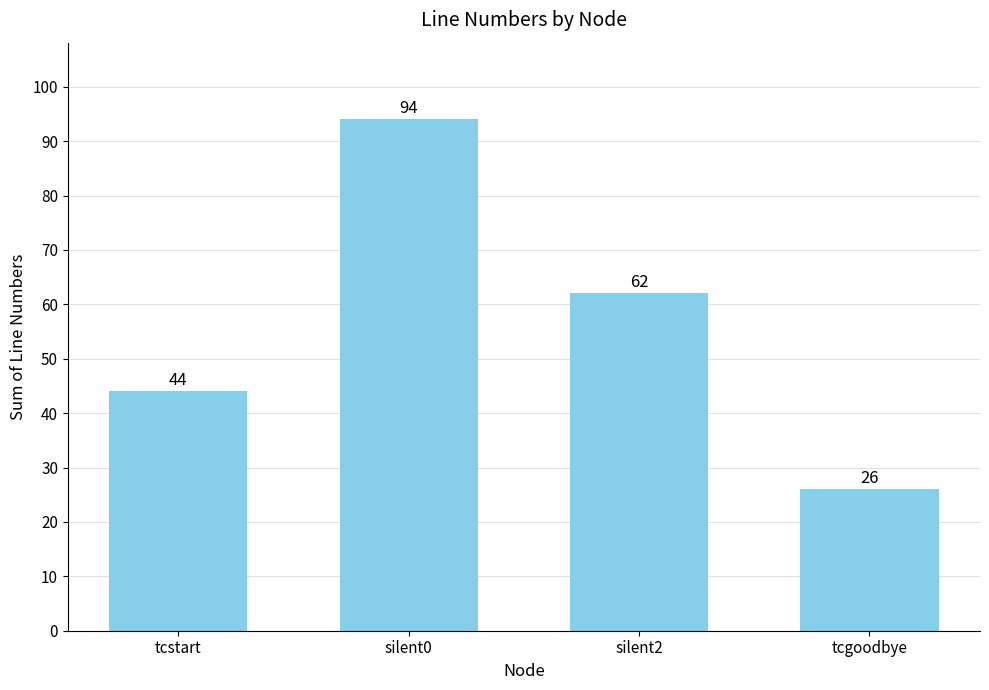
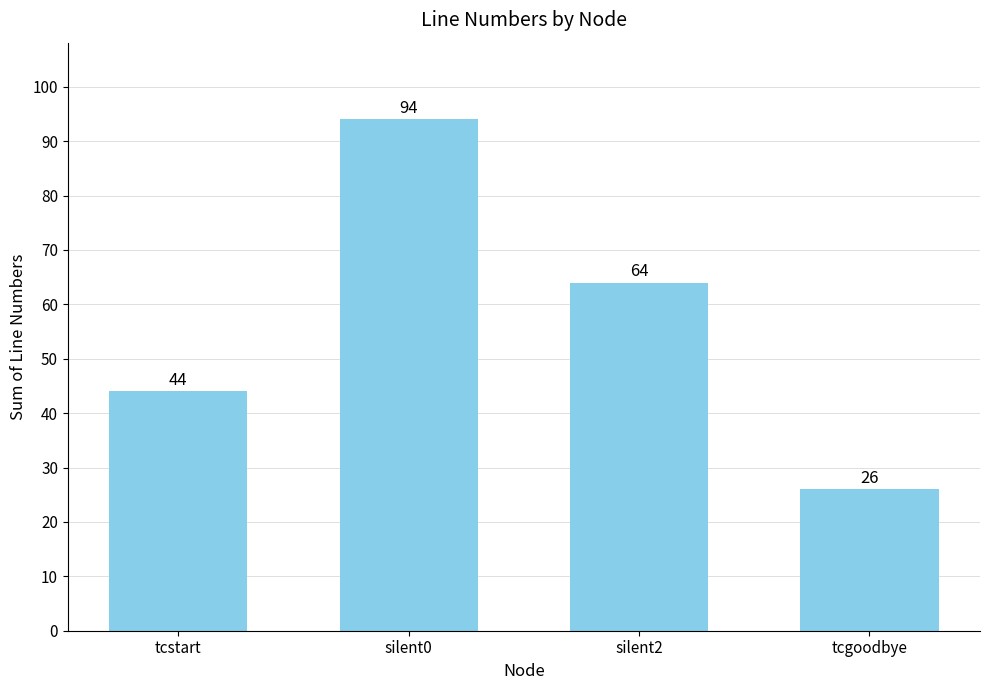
silent2: 62 -> 64
